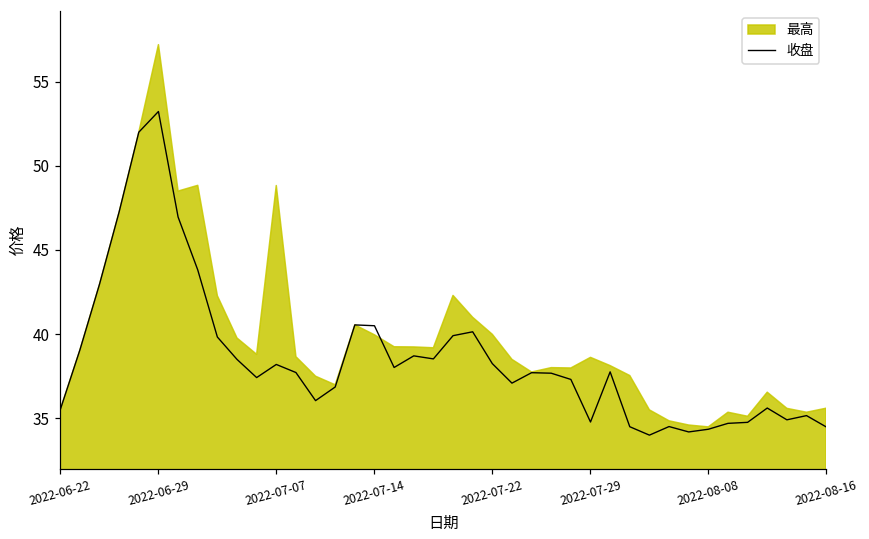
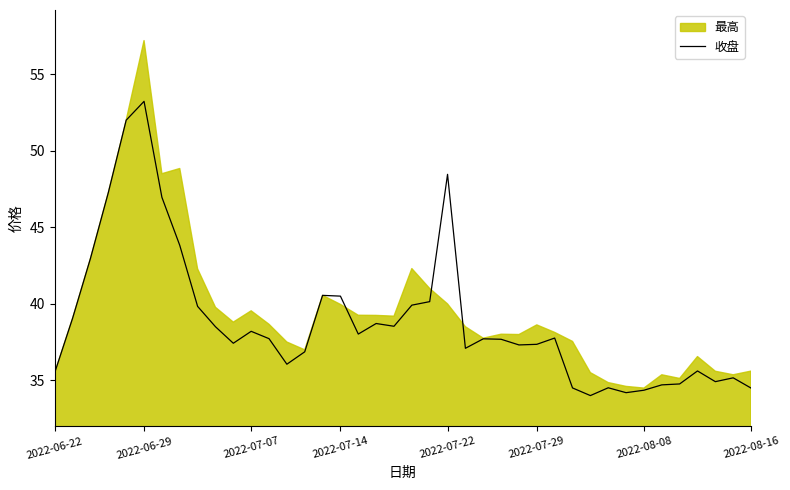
最高, 2022-07-07: 48.8 -> 39.5
收盘, 2022-07-22: 38.3 -> 48.5
收盘, 2022-07-29: 34.8 -> 37.4
